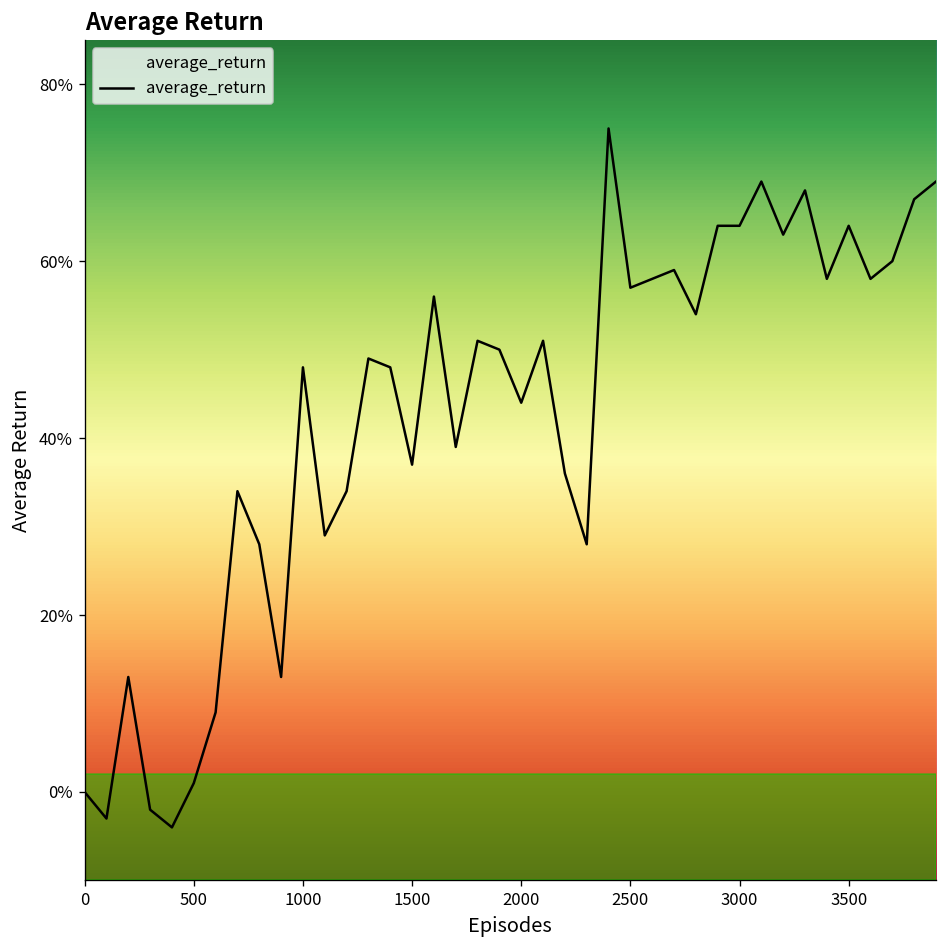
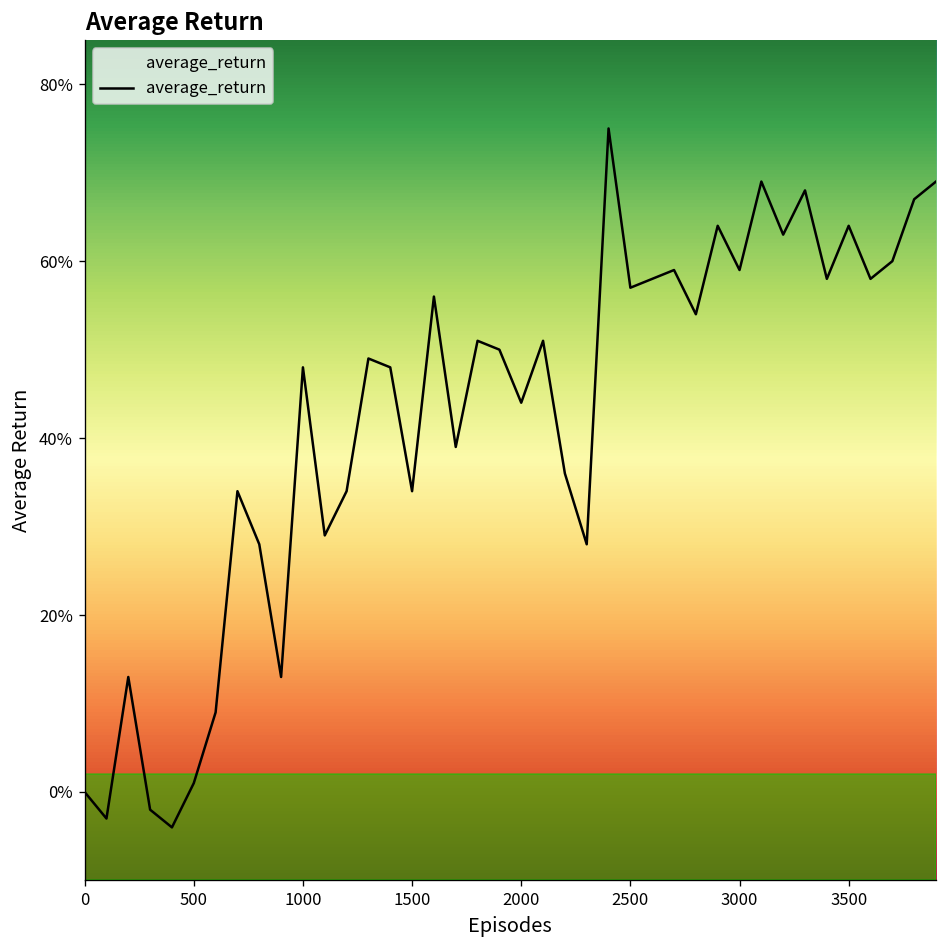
average_return, 1500: 37% -> 34%
average_return, 3000: 64% -> 59%
